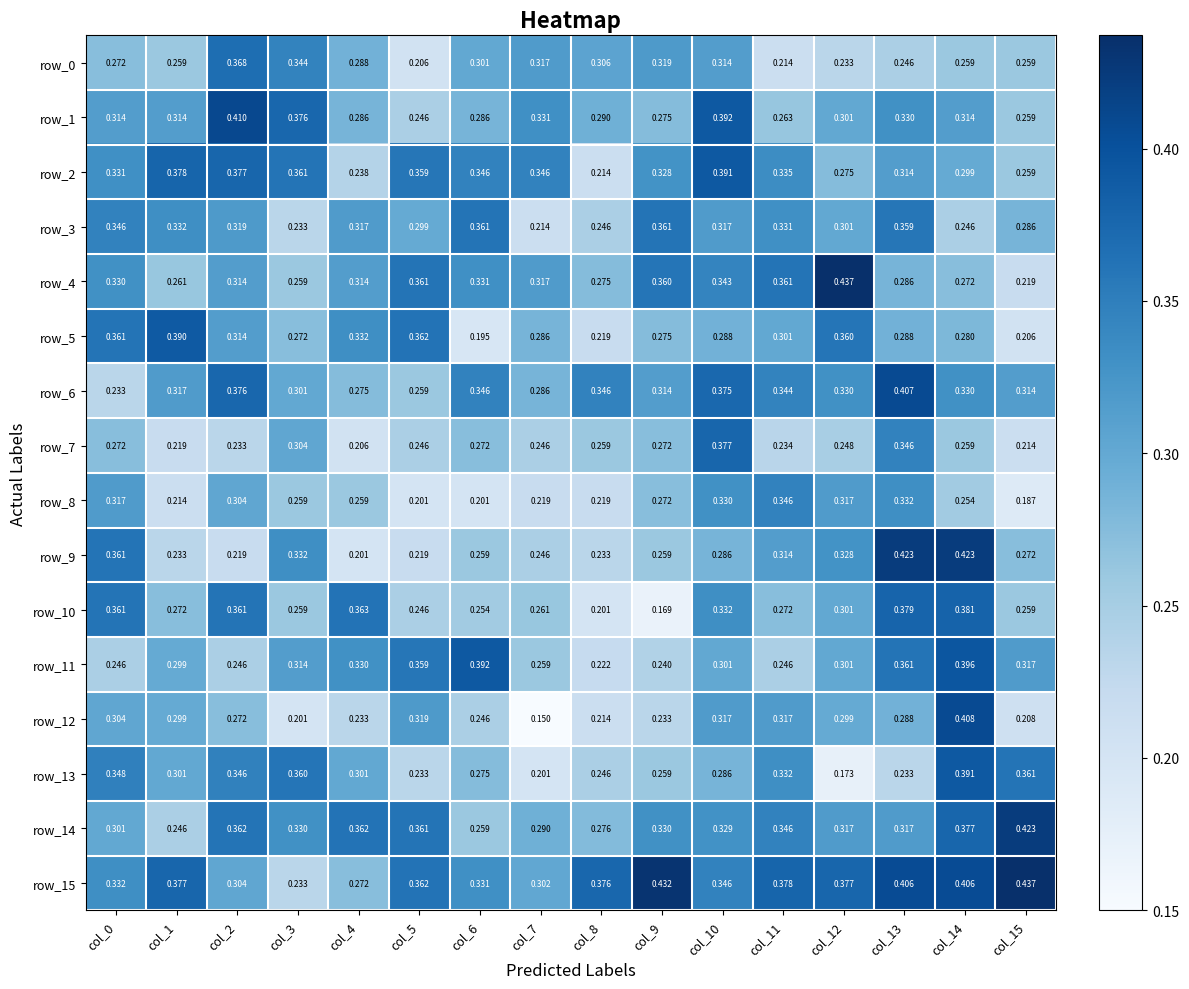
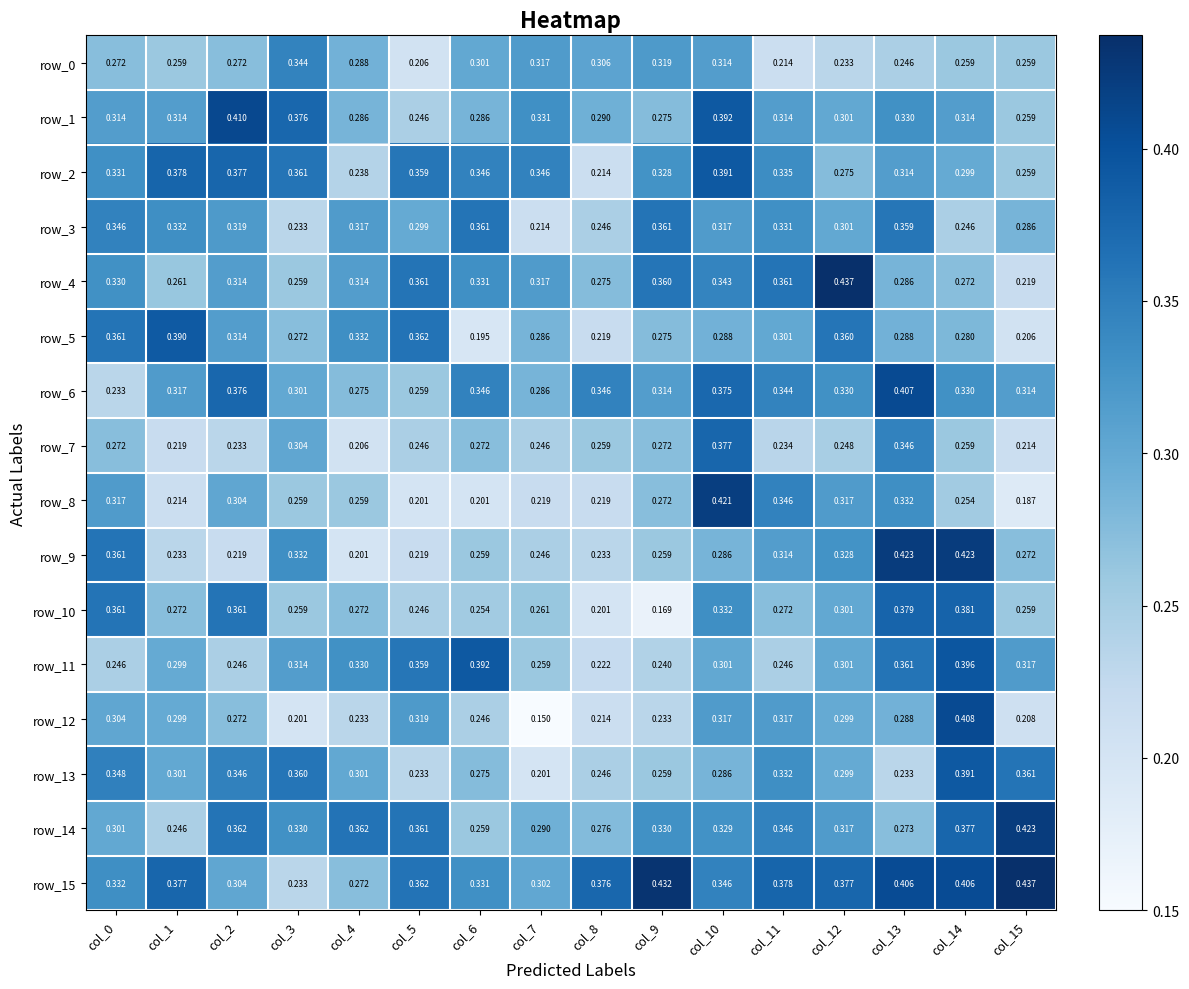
row_0, col_2: 0.368 -> 0.272
row_1, col_11: 0.263 -> 0.314
row_8, col_10: 0.330 -> 0.421
row_10, col_4: 0.363 -> 0.272
row_13, col_12: 0.173 -> 0.299
row_14, col_13: 0.317 -> 0.273
